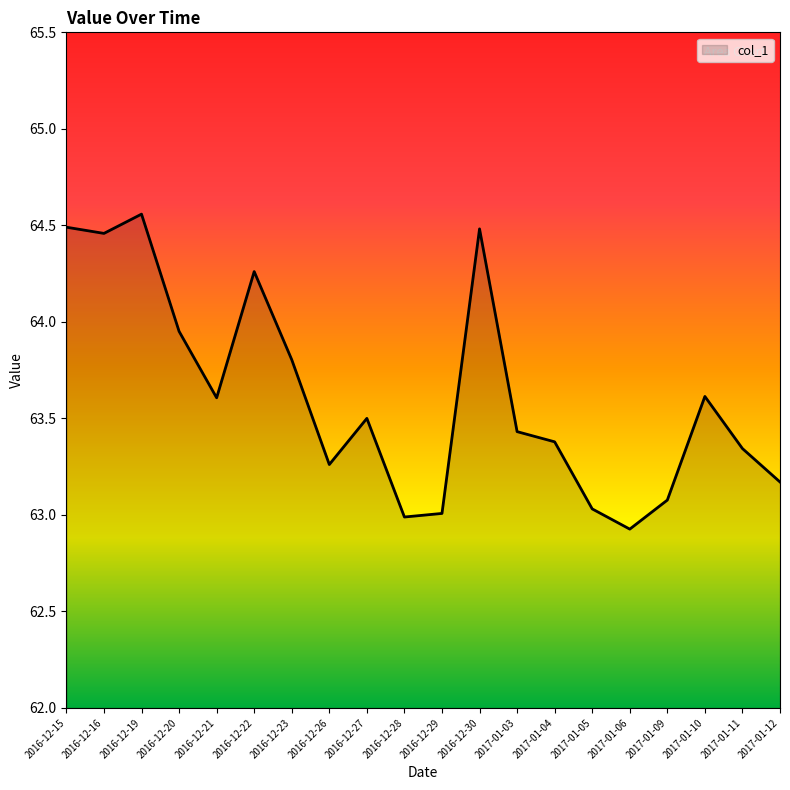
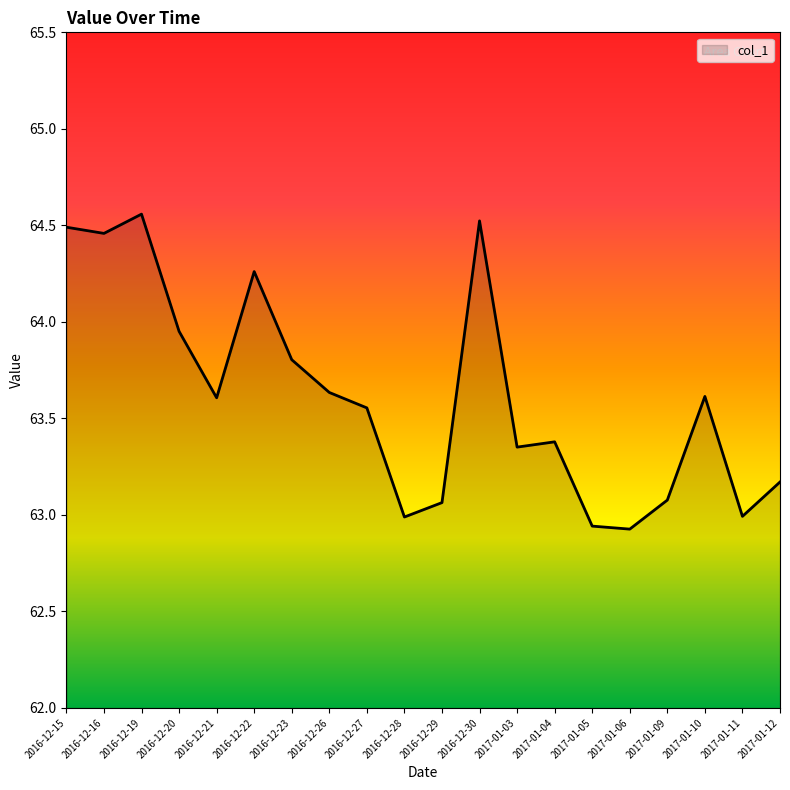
2016-12-26: 63.26 -> 63.63
2016-12-27: 63.50 -> 63.55
2016-12-29: 63.01 -> 63.06
2016-12-30: 64.48 -> 64.52
2017-01-03: 63.43 -> 63.35
2017-01-05: 63.03 -> 62.94
2017-01-11: 63.34 -> 62.99
